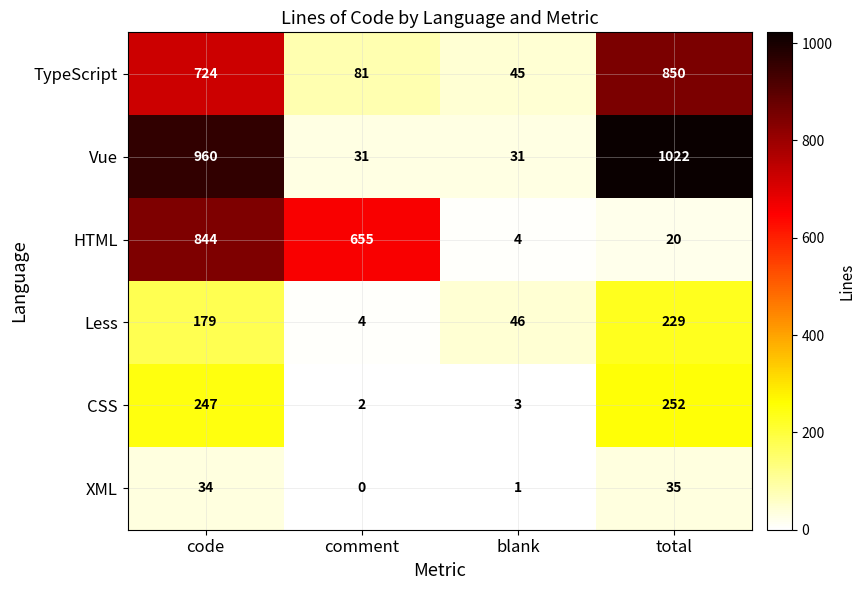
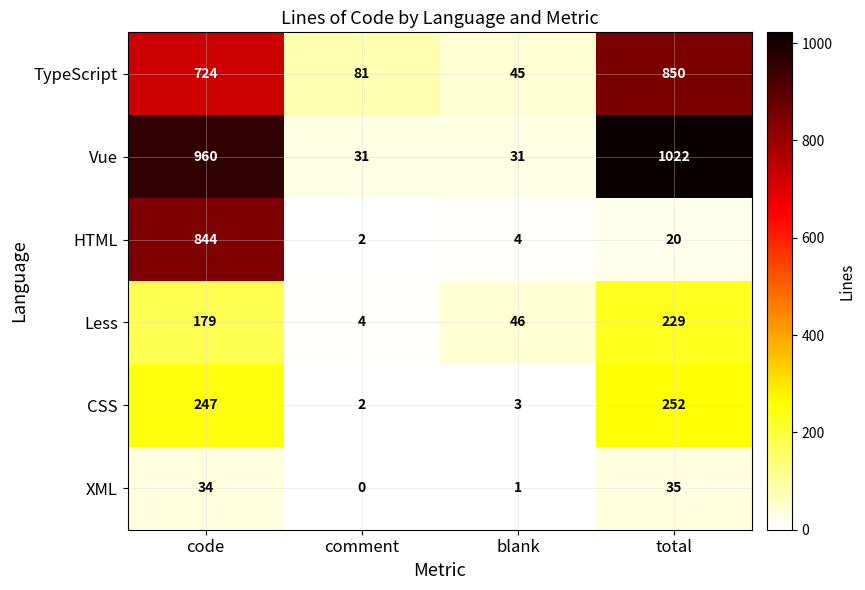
HTML, comment: 655 -> 2
